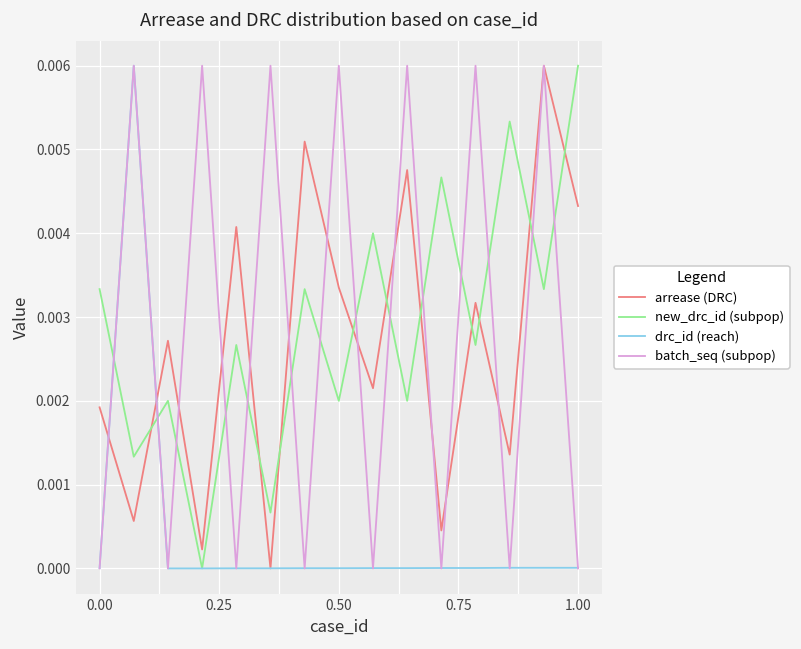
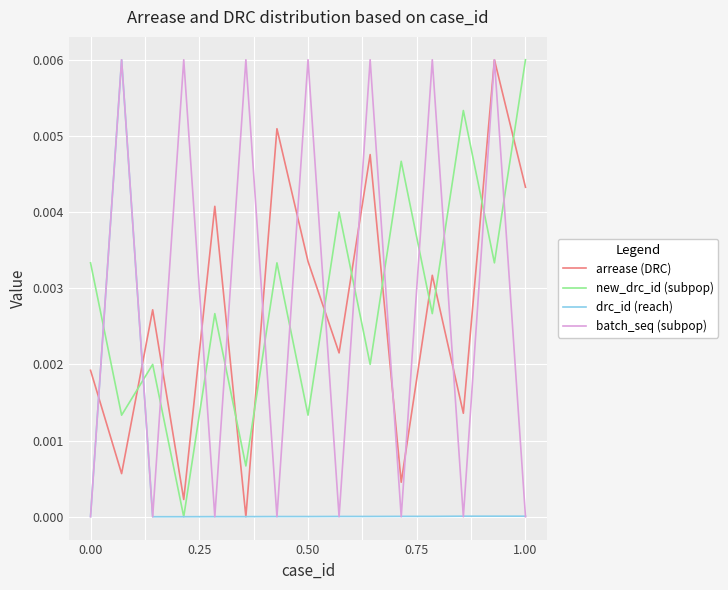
new_drc_id (subpop), 0.50: 0.0020 -> 0.0013
